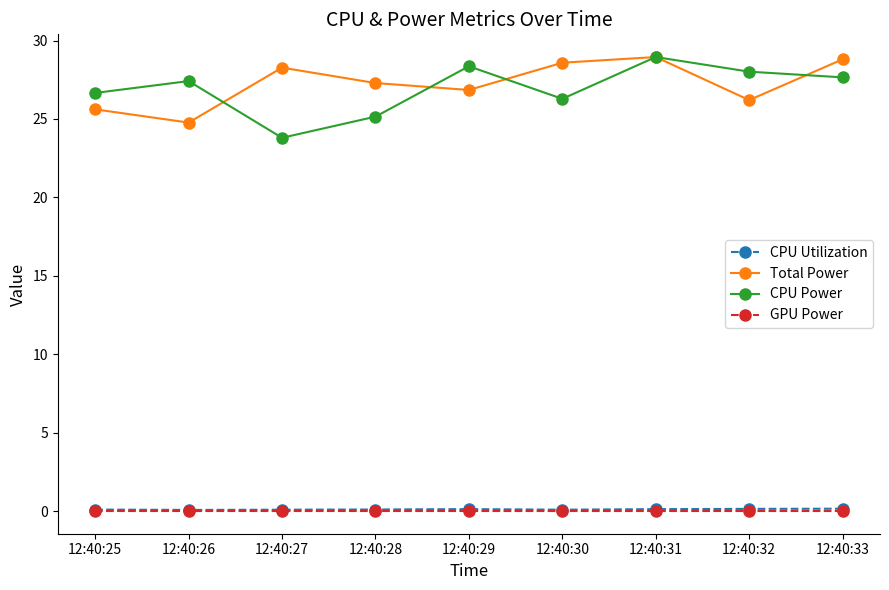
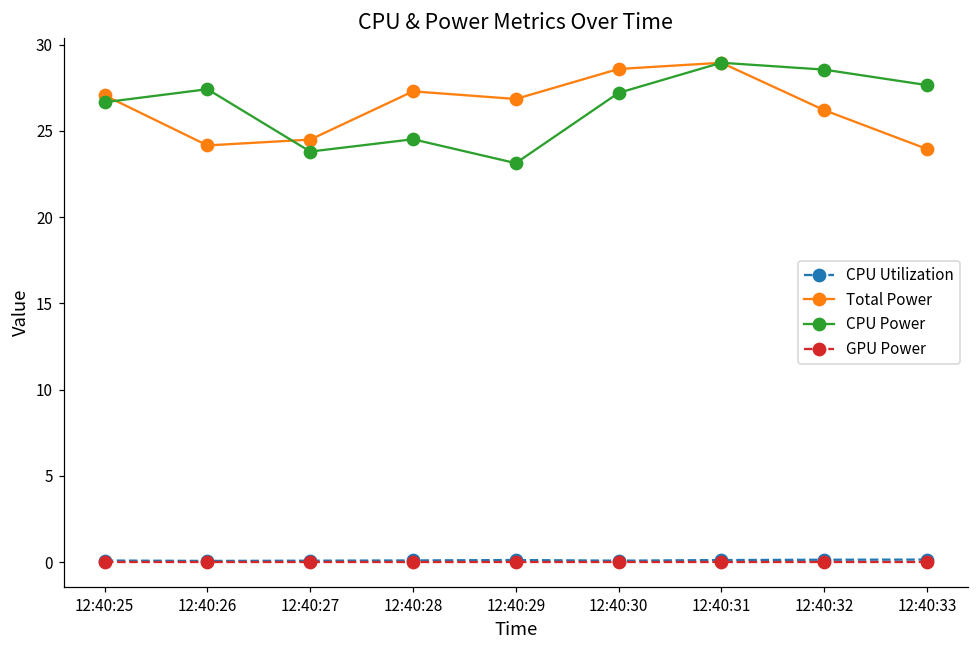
Total Power, 12:40:25: 25.6 -> 27.1
Total Power, 12:40:26: 24.8 -> 24.2
Total Power, 12:40:27: 28.3 -> 24.5
CPU Power, 12:40:28: 25.1 -> 24.5
CPU Power, 12:40:29: 28.4 -> 23.1
CPU Power, 12:40:30: 26.3 -> 27.2
CPU Power, 12:40:32: 28.0 -> 28.6
Total Power, 12:40:33: 28.8 -> 24.0
